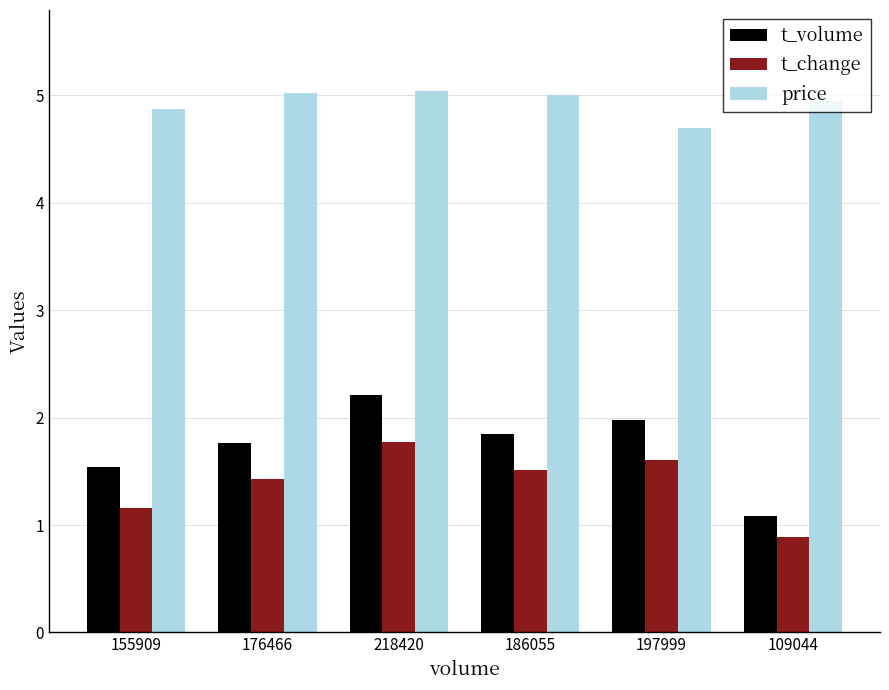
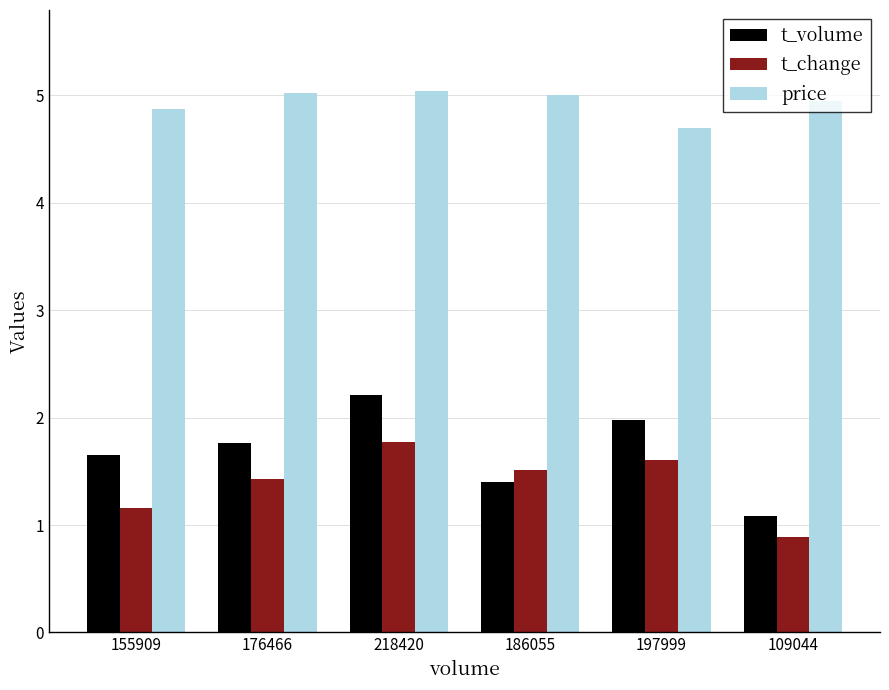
t_volume, 155909: 1.54 -> 1.65
t_volume, 186055: 1.85 -> 1.40
